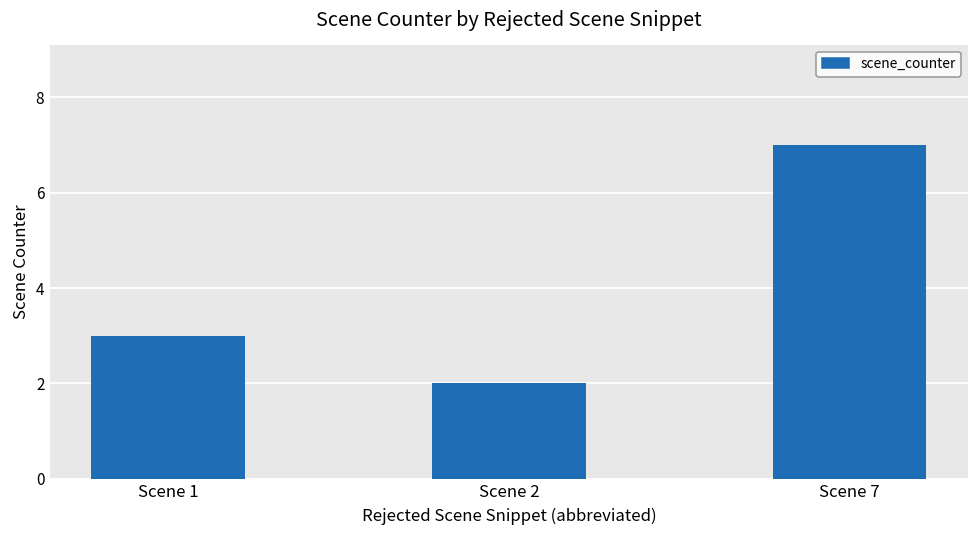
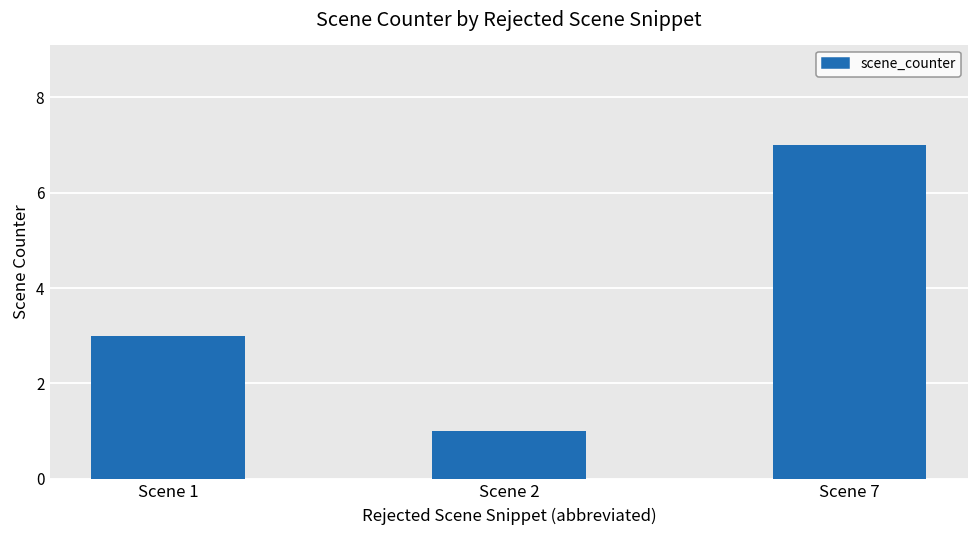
Scene 2: 2 -> 1
